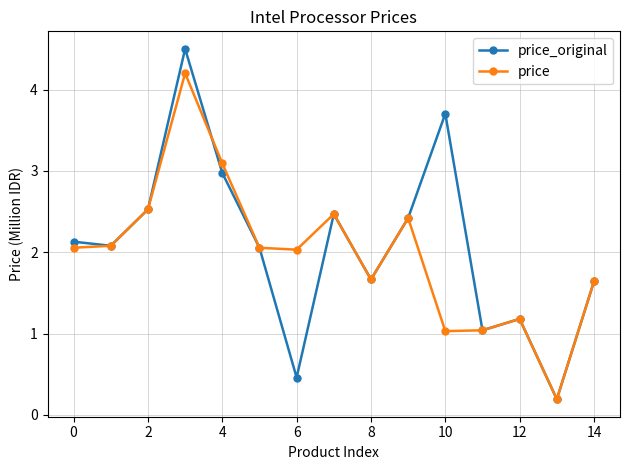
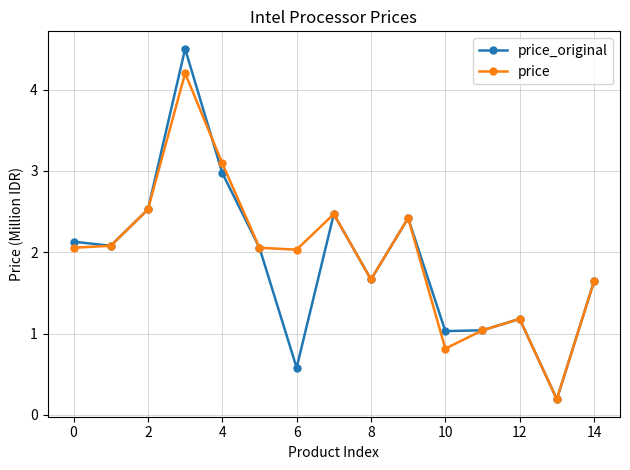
price_original, 6: 0.5 -> 0.6
price_original, 10: 3.7 -> 1.0
price, 10: 1.0 -> 0.8
